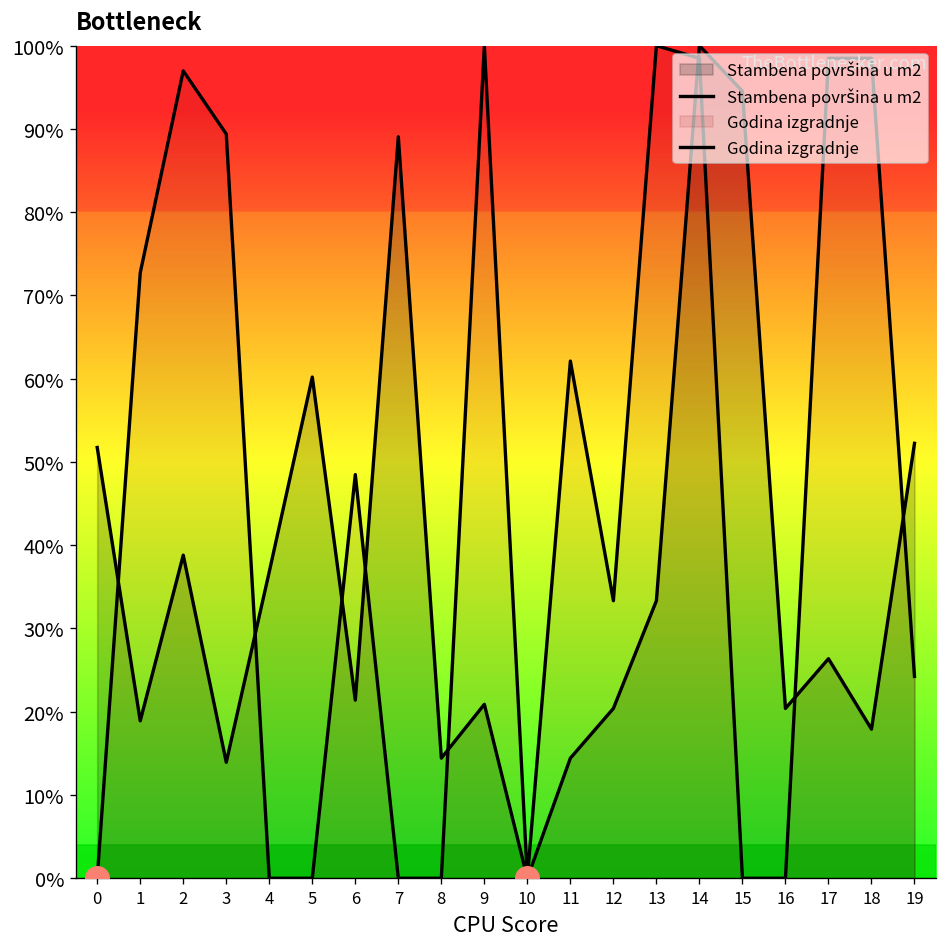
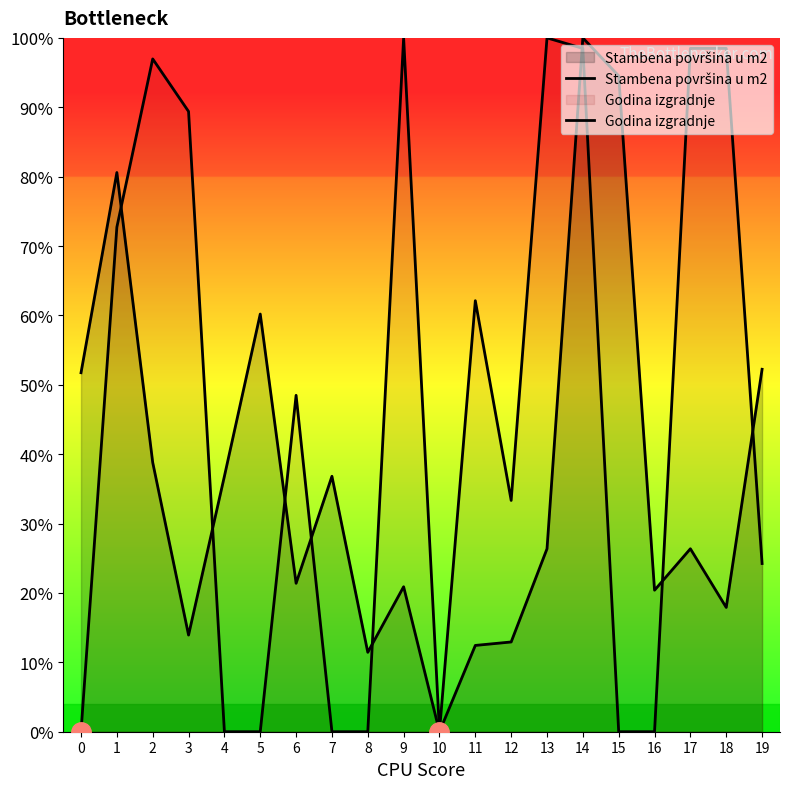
Stambena površina u m2, 1: 19% -> 81%
Stambena površina u m2, 7: 89% -> 37%
Stambena površina u m2, 8: 14% -> 11%
Stambena površina u m2, 11: 14% -> 12%
Stambena površina u m2, 12: 20% -> 13%
Stambena površina u m2, 13: 33% -> 26%
